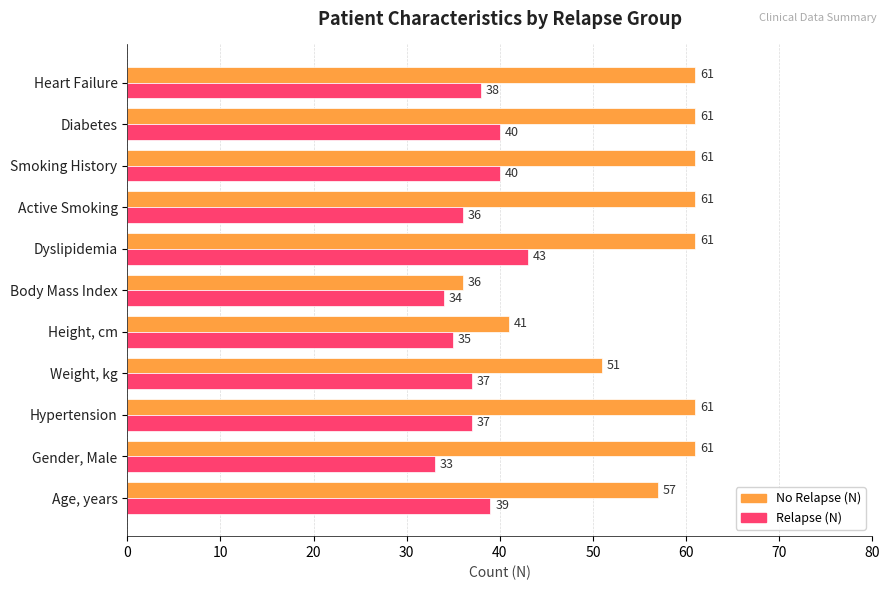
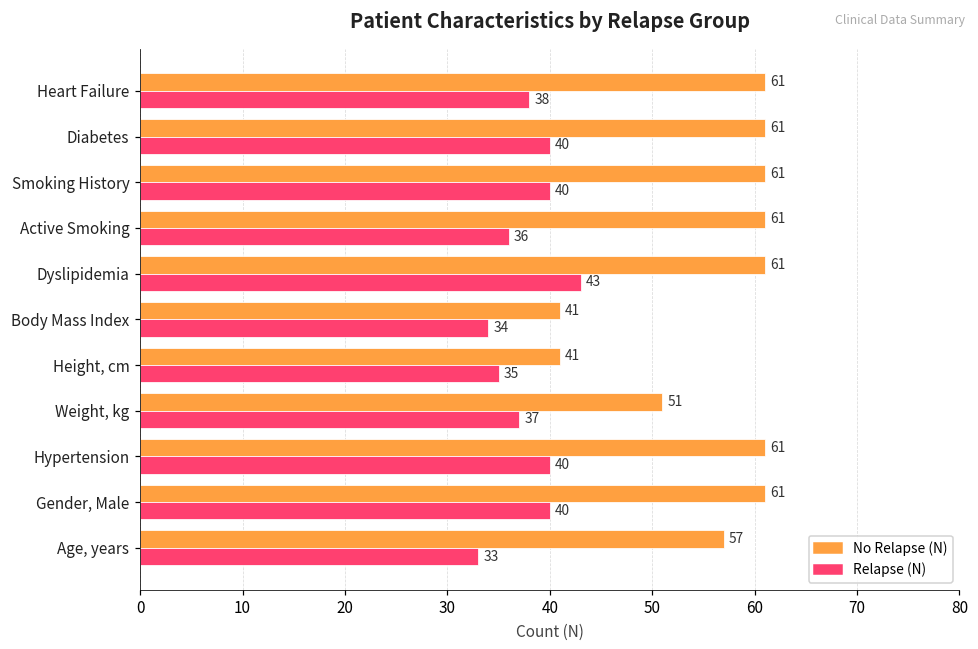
No Relapse (N), Body Mass Index: 36 -> 41
Relapse (N), Hypertension: 37 -> 40
Relapse (N), Gender, Male: 33 -> 40
Relapse (N), Age, years: 39 -> 33
